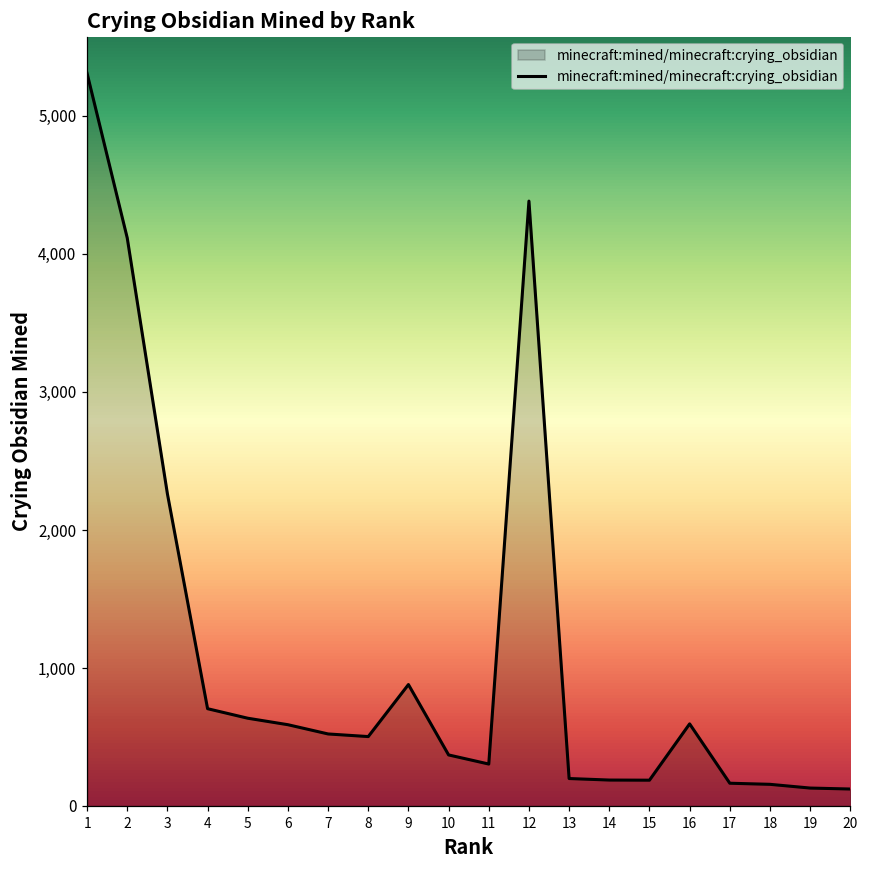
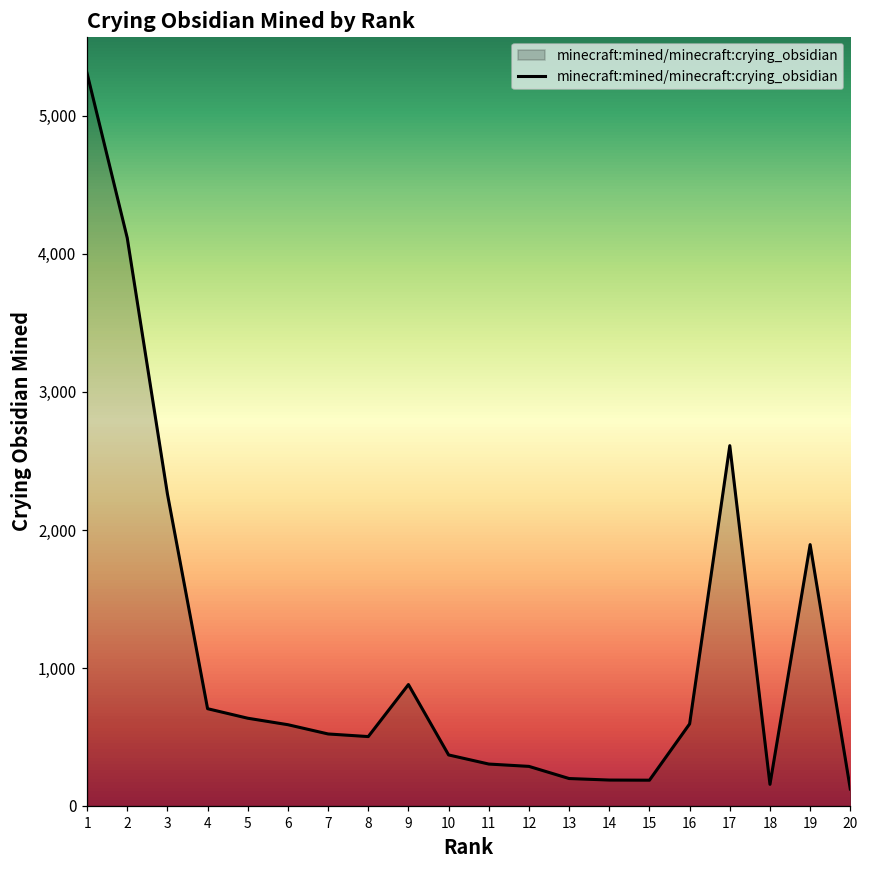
12: 4,380 -> 290
17: 170 -> 2,610
19: 130 -> 1,890
